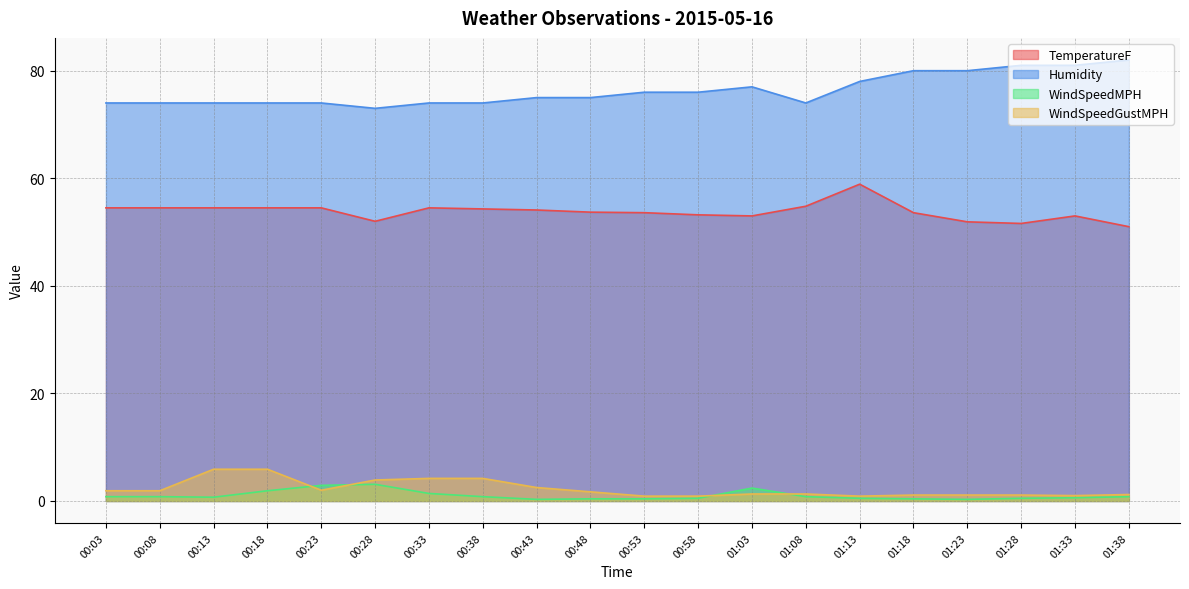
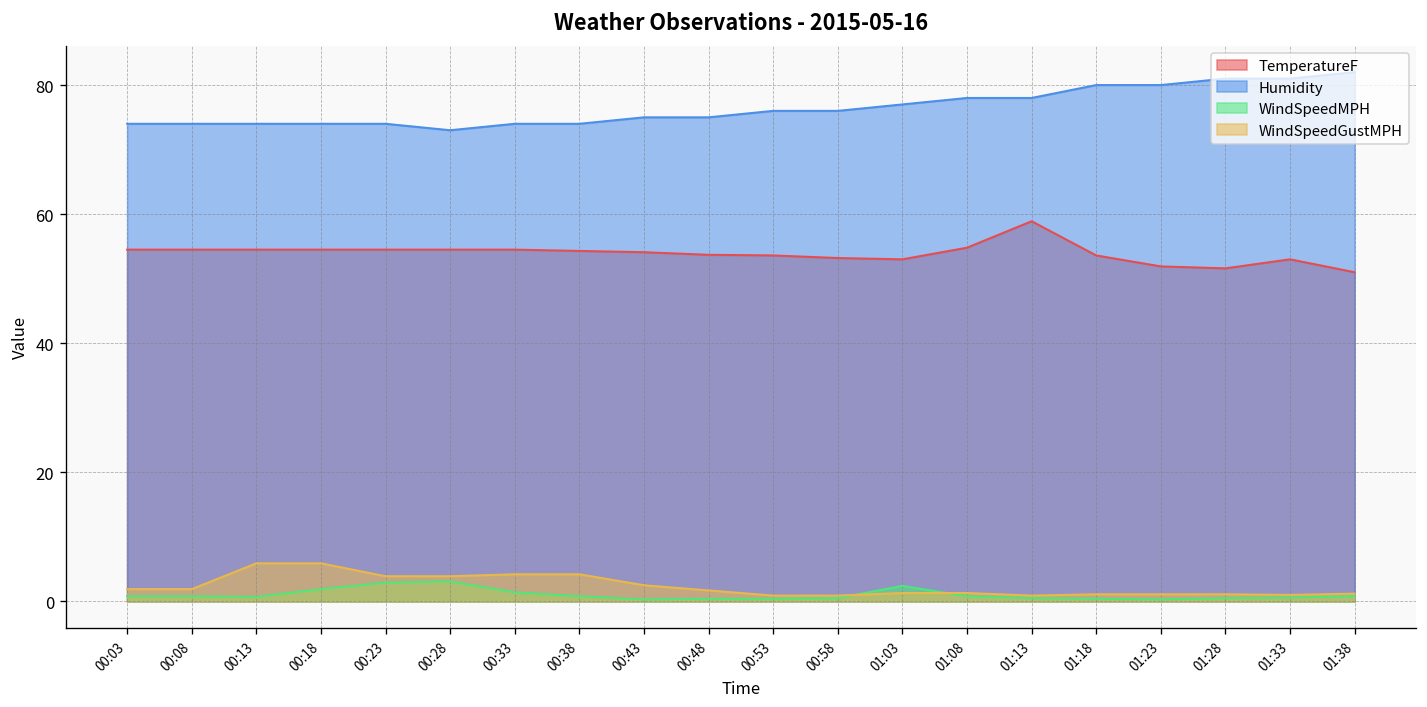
WindSpeedGustMPH, 00:23: 2 -> 4
TemperatureF, 00:28: 52 -> 55
Humidity, 01:08: 74 -> 78
